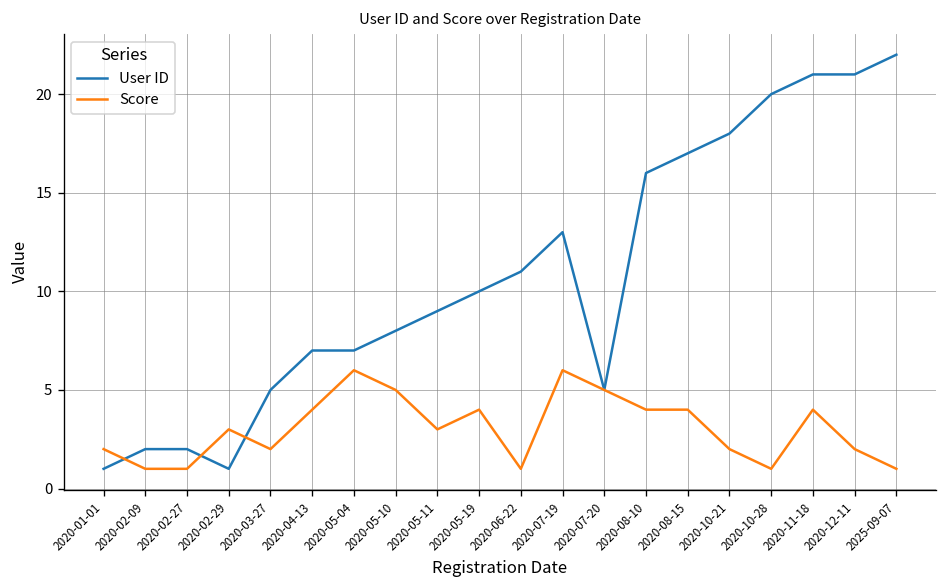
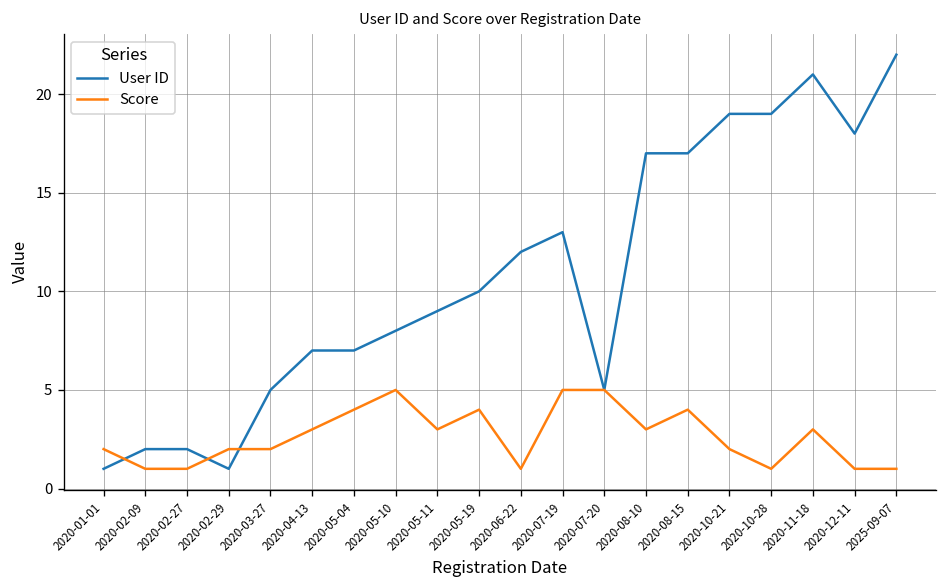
Score, 2020-02-29: 3 -> 2
Score, 2020-04-13: 4 -> 3
Score, 2020-05-04: 6 -> 4
User ID, 2020-06-22: 11 -> 12
Score, 2020-07-19: 6 -> 5
User ID, 2020-08-10: 16 -> 17
Score, 2020-08-10: 4 -> 3
User ID, 2020-10-21: 18 -> 19
User ID, 2020-10-28: 20 -> 19
Score, 2020-11-18: 4 -> 3
User ID, 2020-12-11: 21 -> 18
Score, 2020-12-11: 2 -> 1
